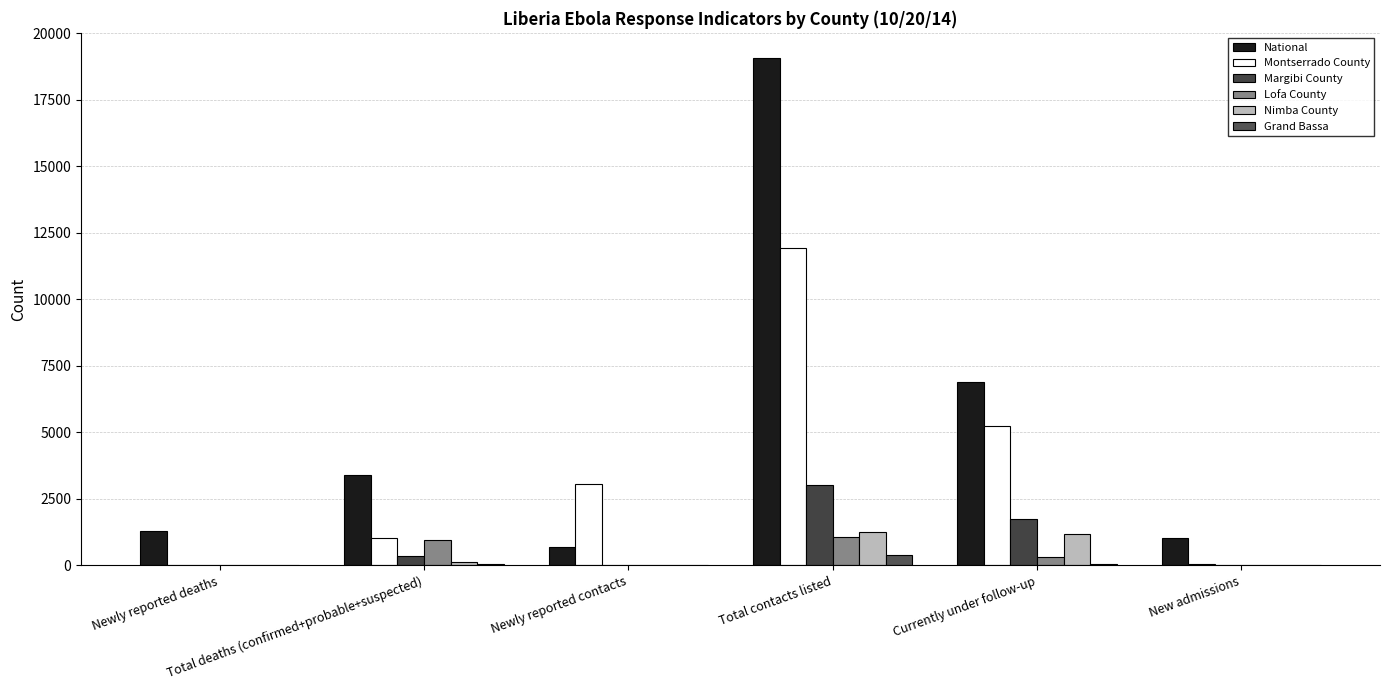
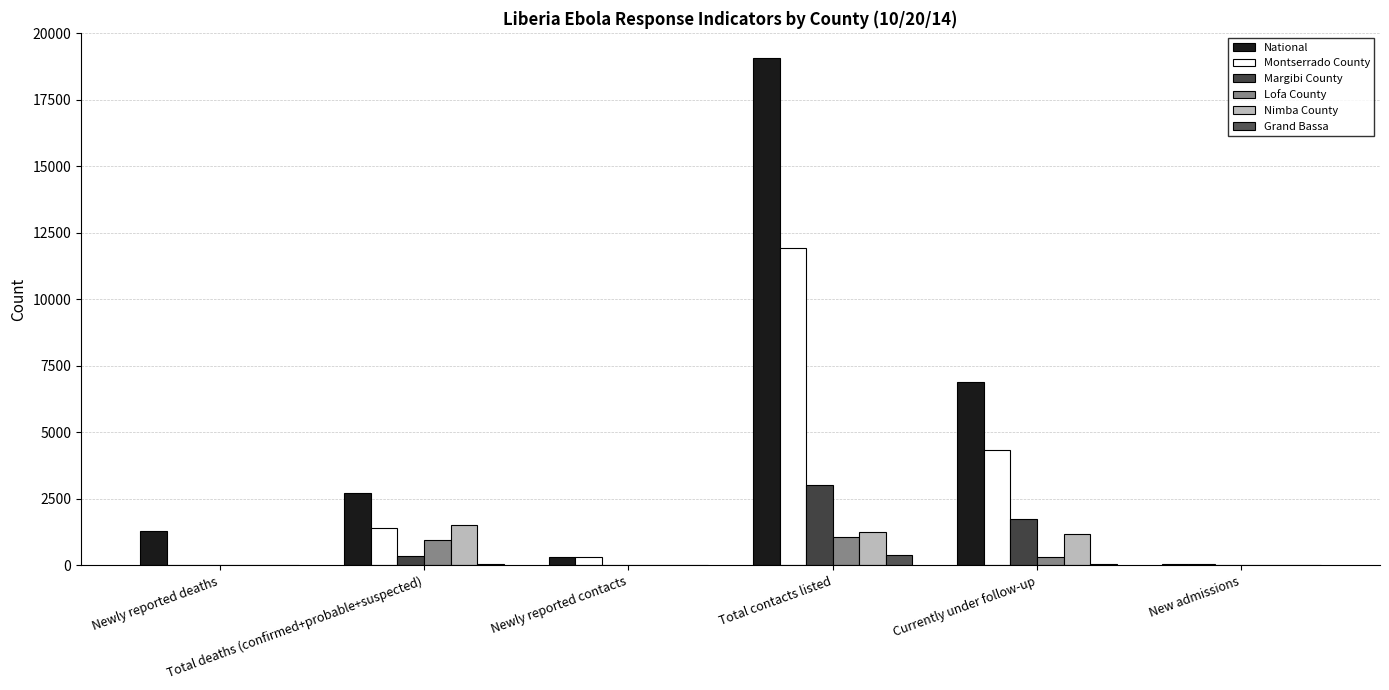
National, Total deaths (confirmed+probable+suspected): 3400 -> 2700
Montserrado County, Total deaths (confirmed+probable+suspected): 1000 -> 1400
Nimba County, Total deaths (confirmed+probable+suspected): 100 -> 1500
National, Newly reported contacts: 700 -> 300
Montserrado County, Newly reported contacts: 3000 -> 300
Montserrado County, Currently under follow-up: 5300 -> 4300
National, New admissions: 1000 -> 100
